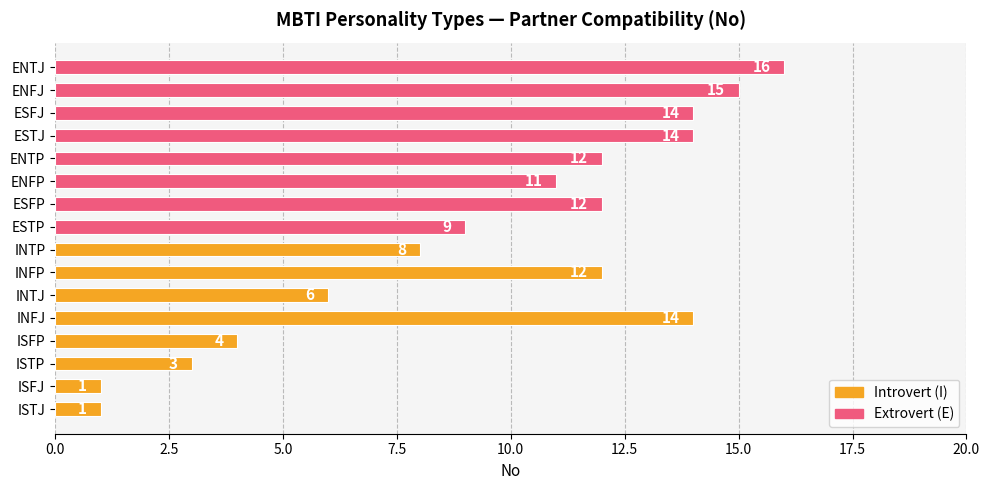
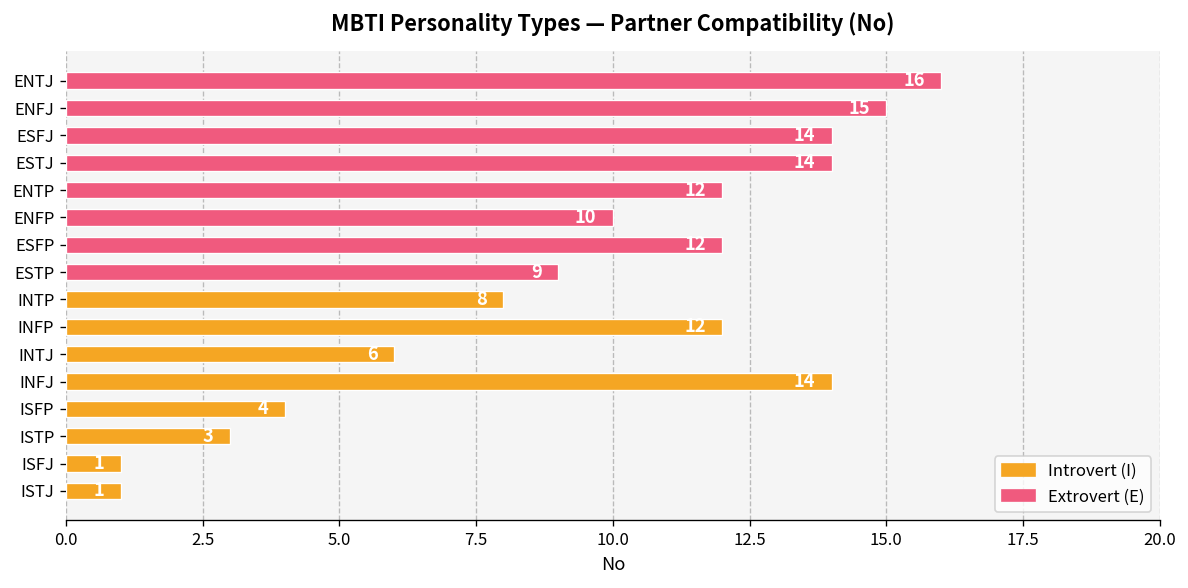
ENFP: 11 -> 10
